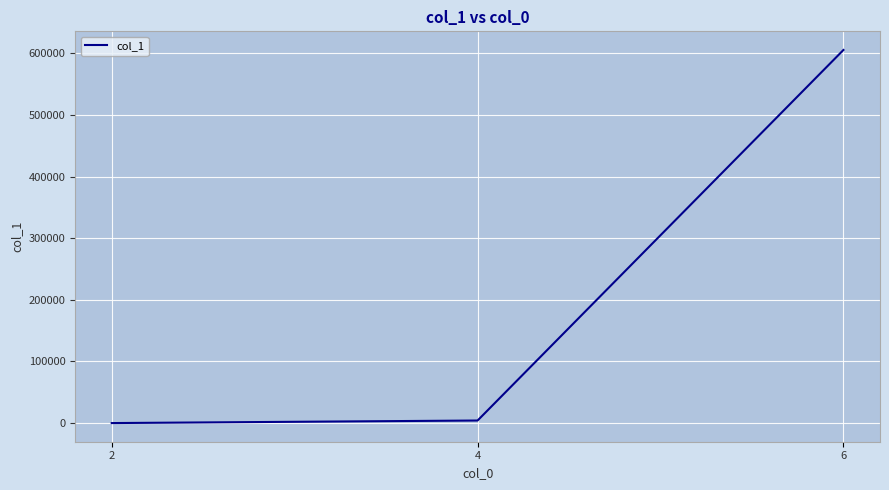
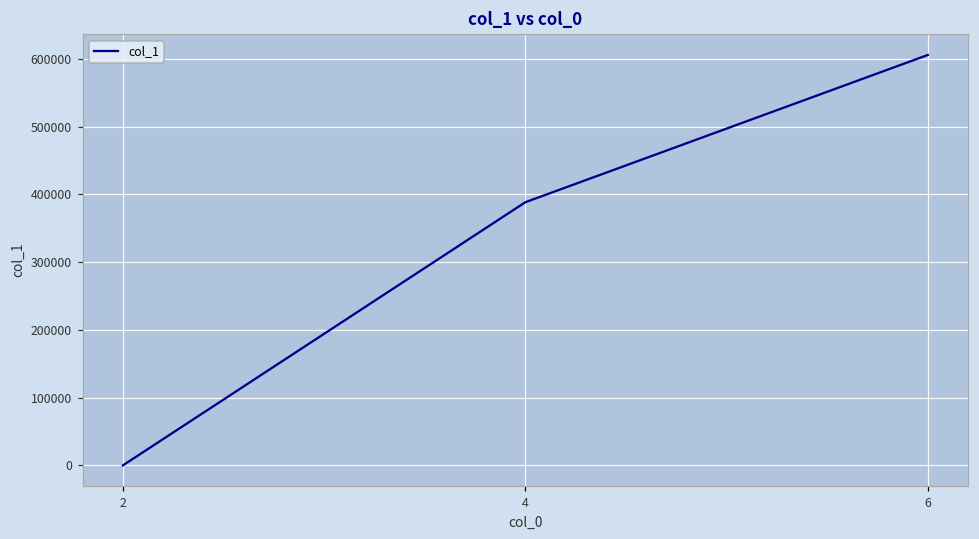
4: 0 -> 390000
